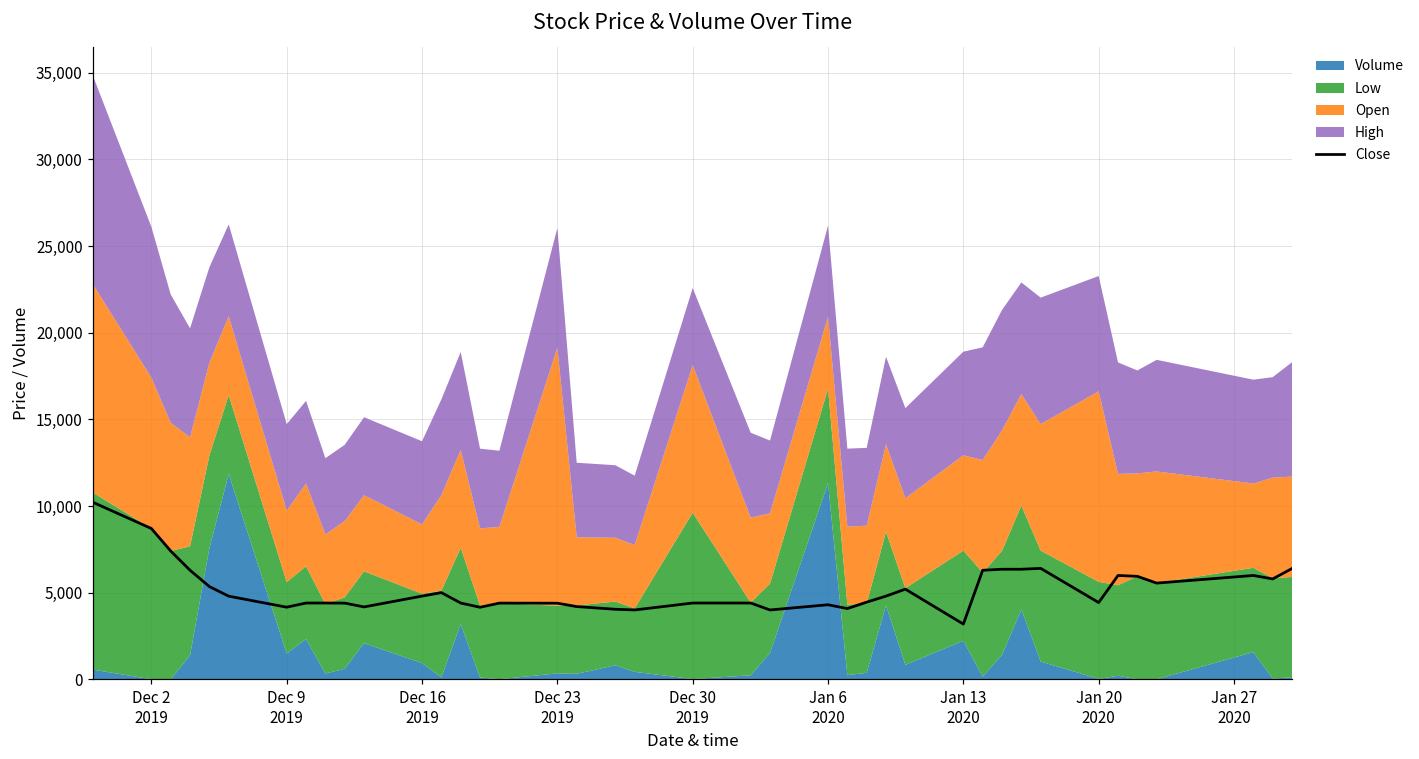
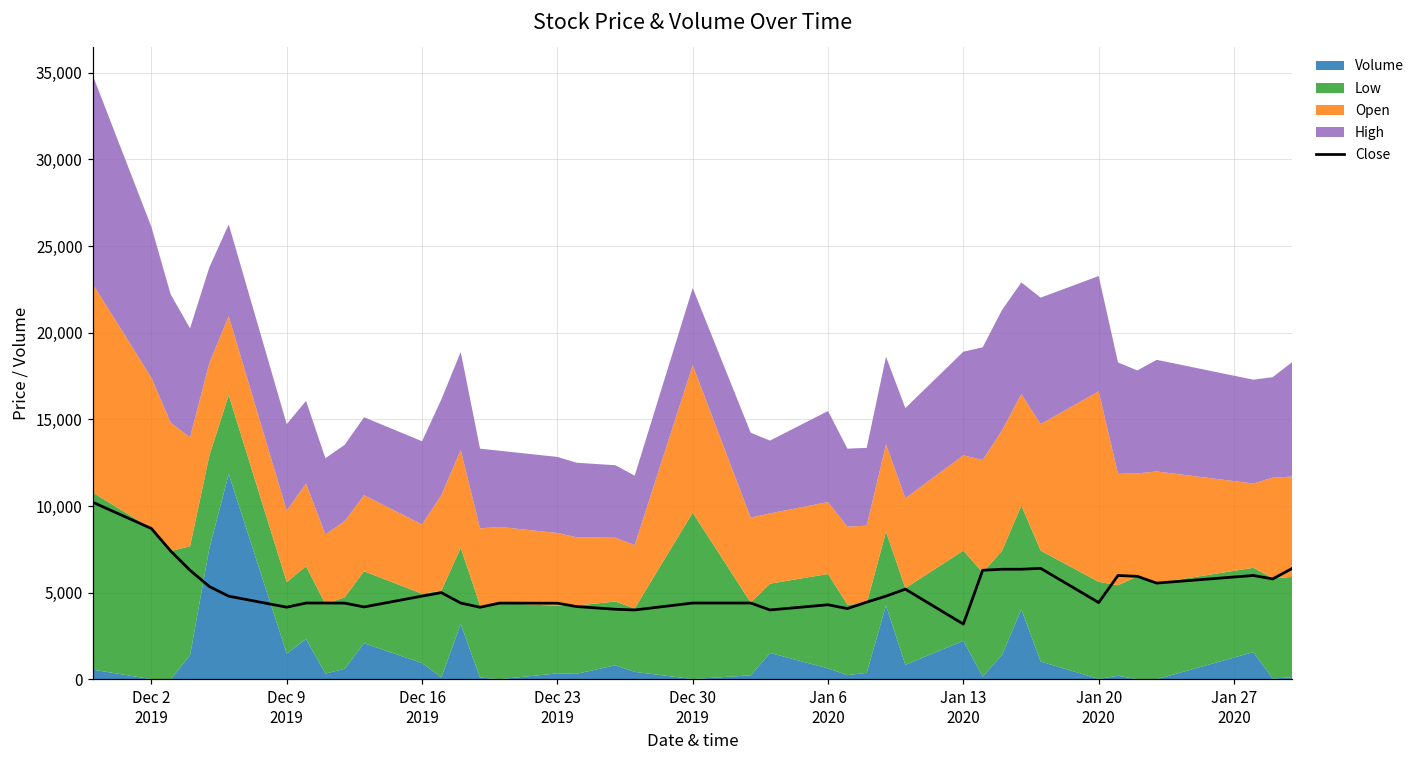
Open, Dec 23 2019: 14,900 -> 4,200
High, Dec 23 2019: 6,900 -> 4,400
Volume, Jan 6 2020: 11,300 -> 600
